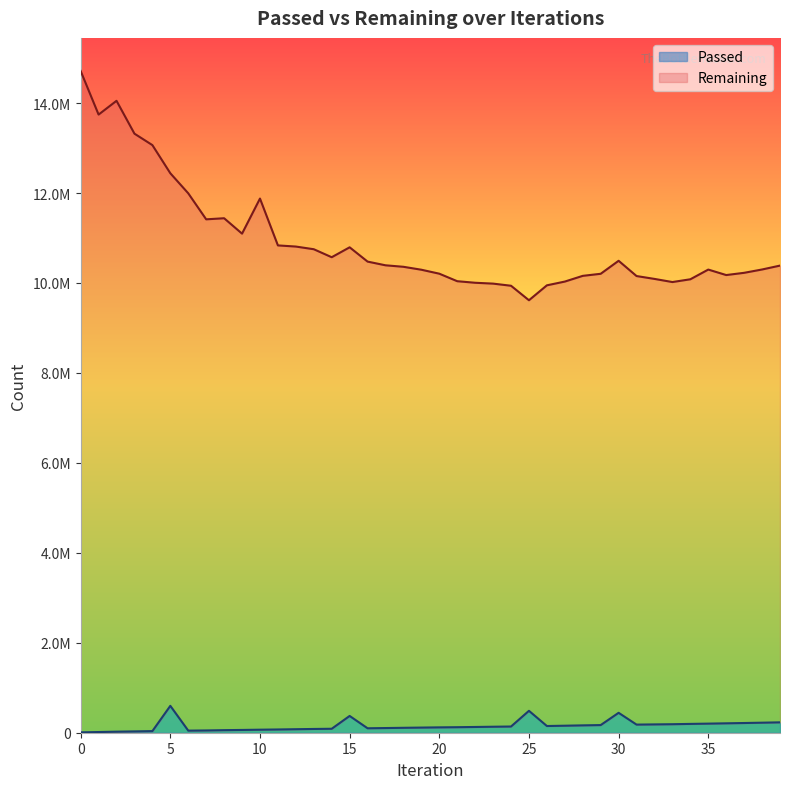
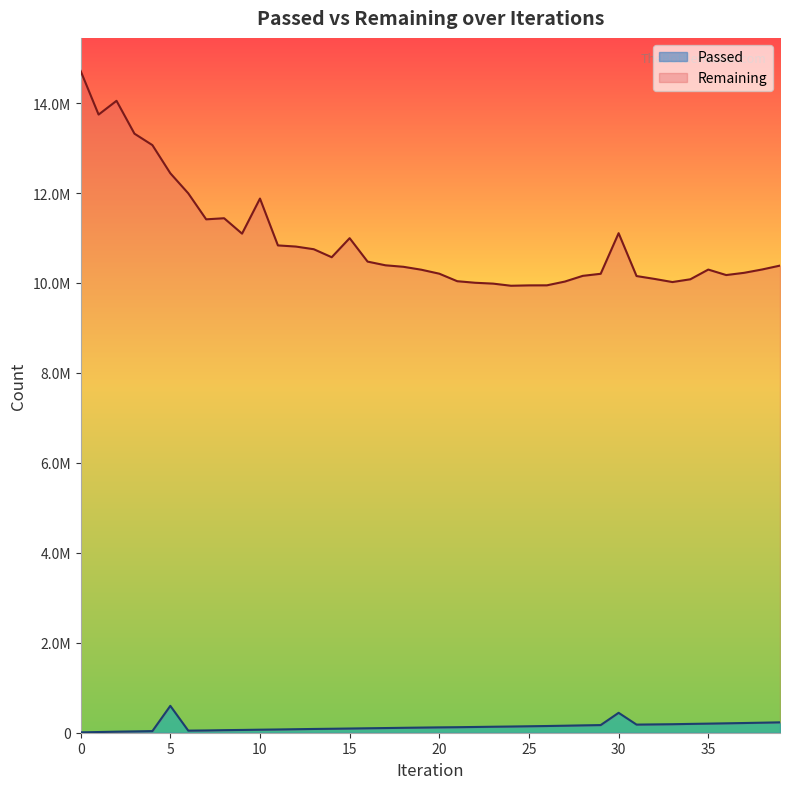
Passed, 15: 400000 -> 100000
Remaining, 15: 10400000 -> 10900000
Passed, 25: 500000 -> 100000
Remaining, 25: 9100000 -> 9800000
Remaining, 30: 10100000 -> 10700000
